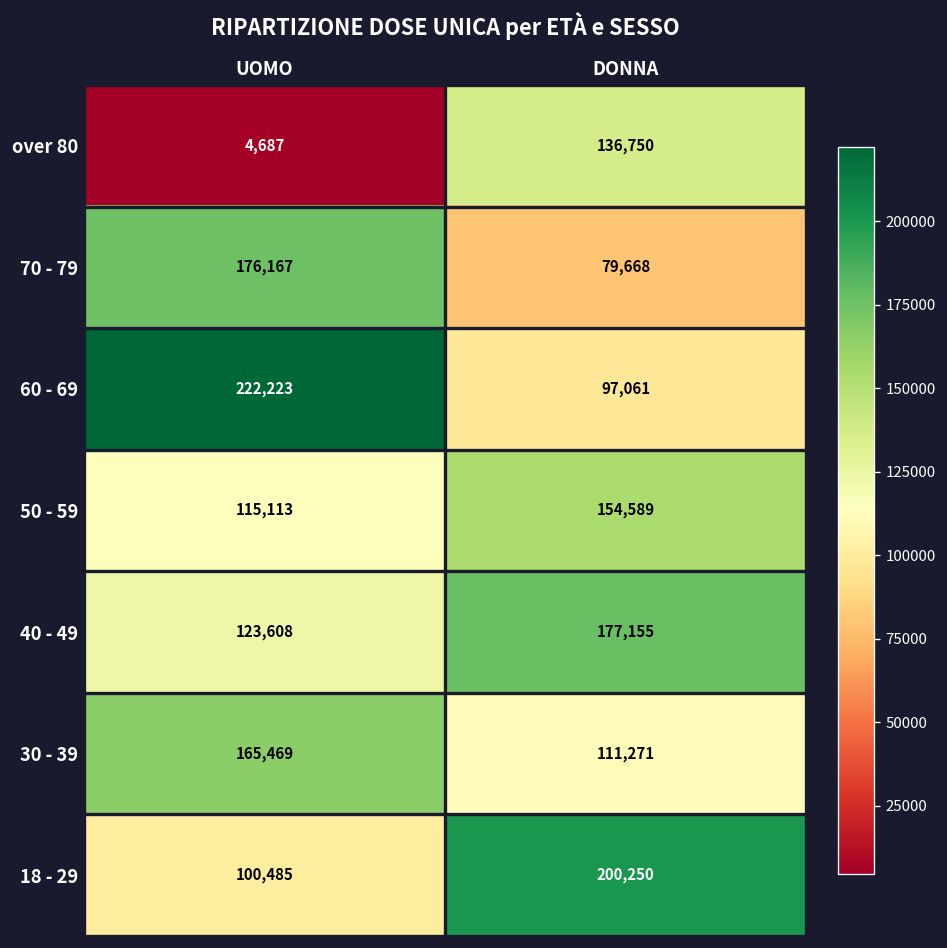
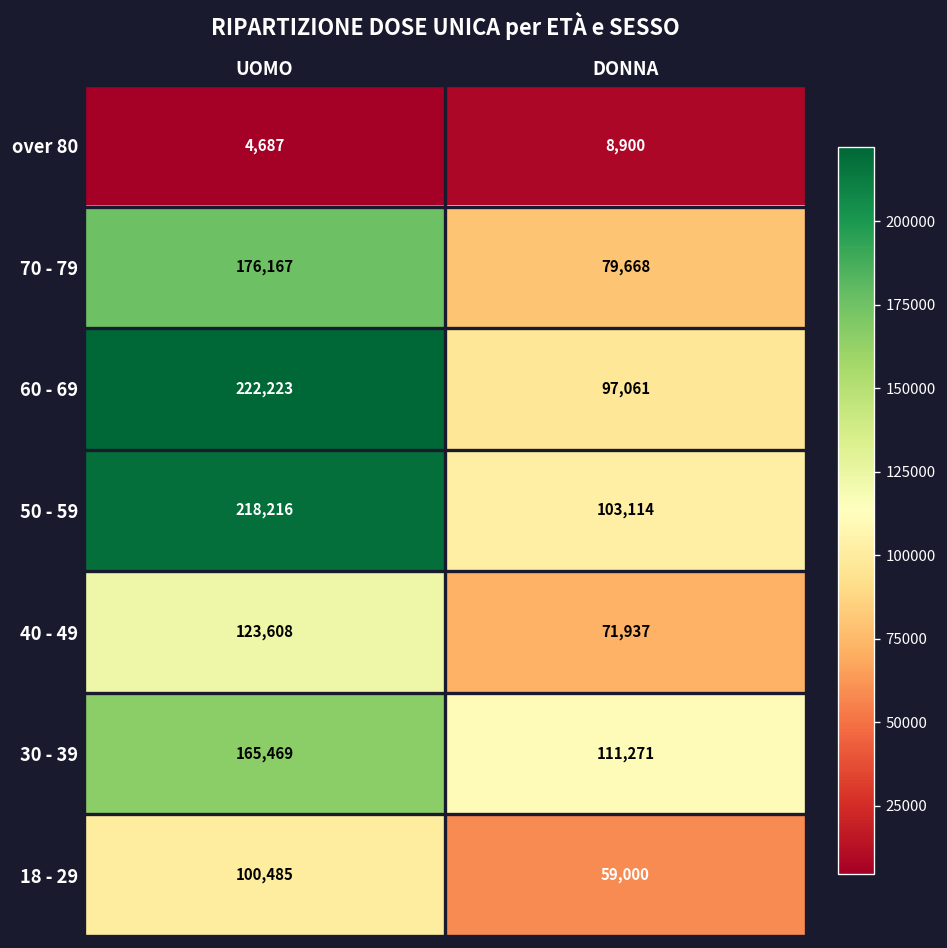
over 80, DONNA: 136,750 -> 8,900
50 - 59, UOMO: 115,113 -> 218,216
50 - 59, DONNA: 154,589 -> 103,114
40 - 49, DONNA: 177,155 -> 71,937
18 - 29, DONNA: 200,250 -> 59,000
